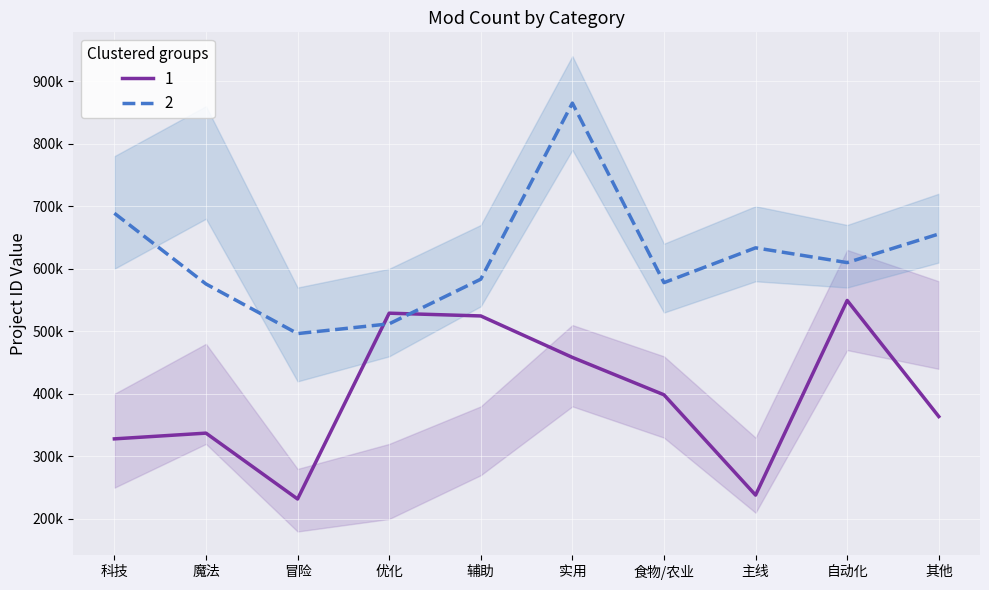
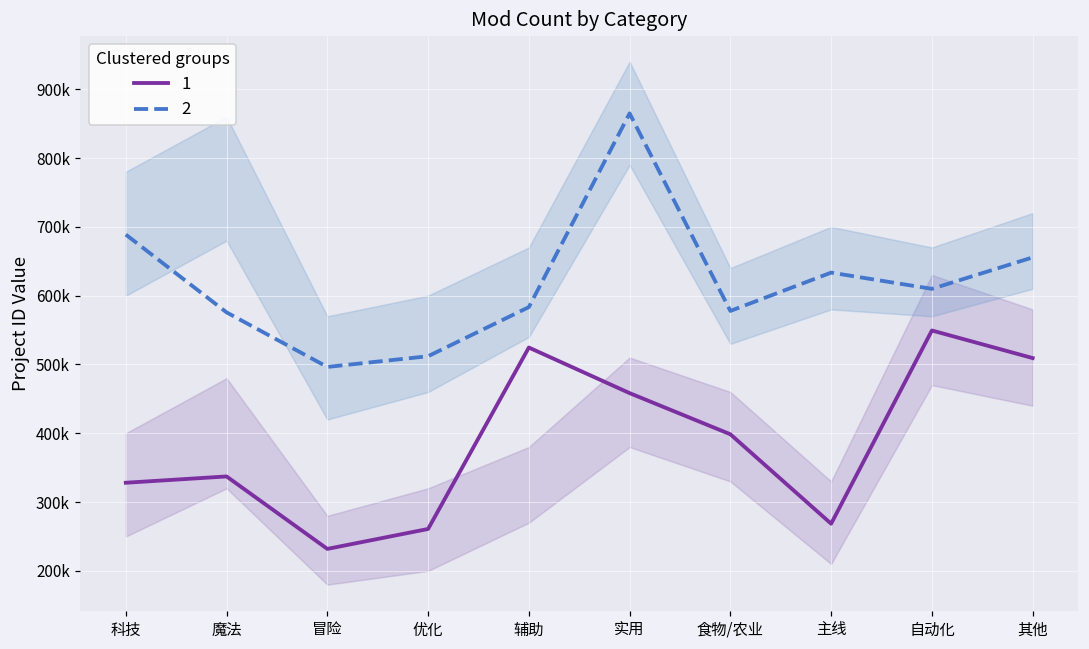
1, 优化: 530000 -> 260000
1, 主线: 240000 -> 270000
1, 其他: 360000 -> 510000
